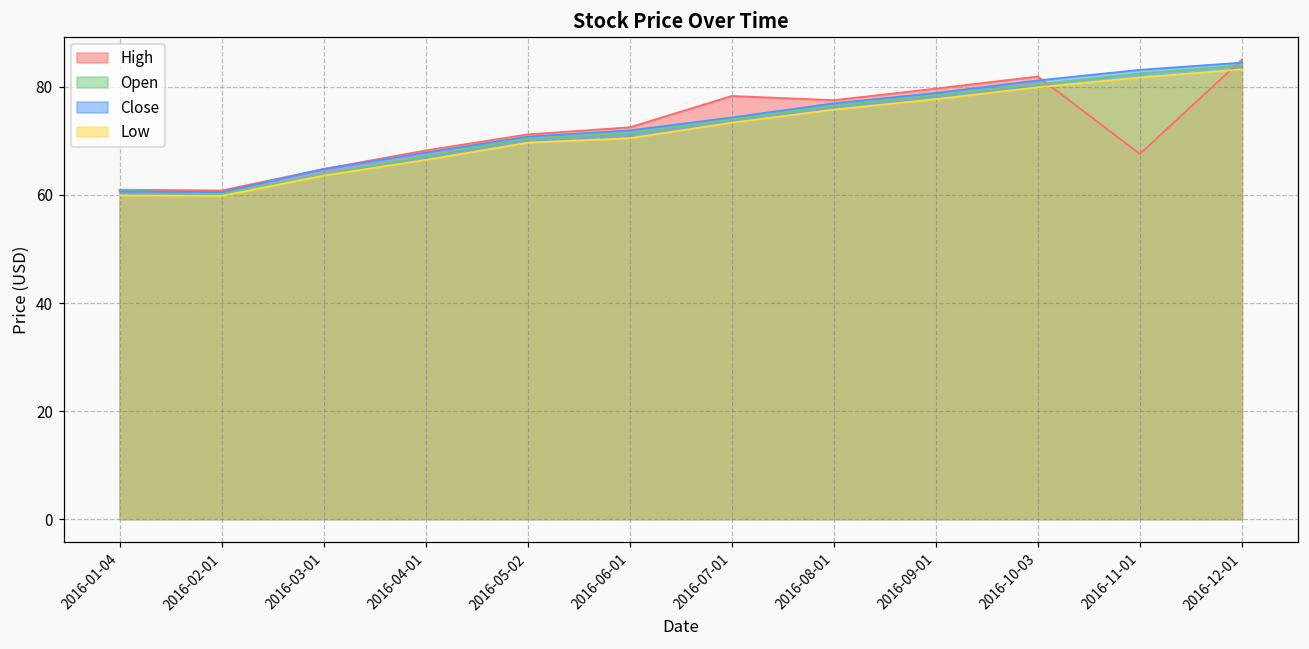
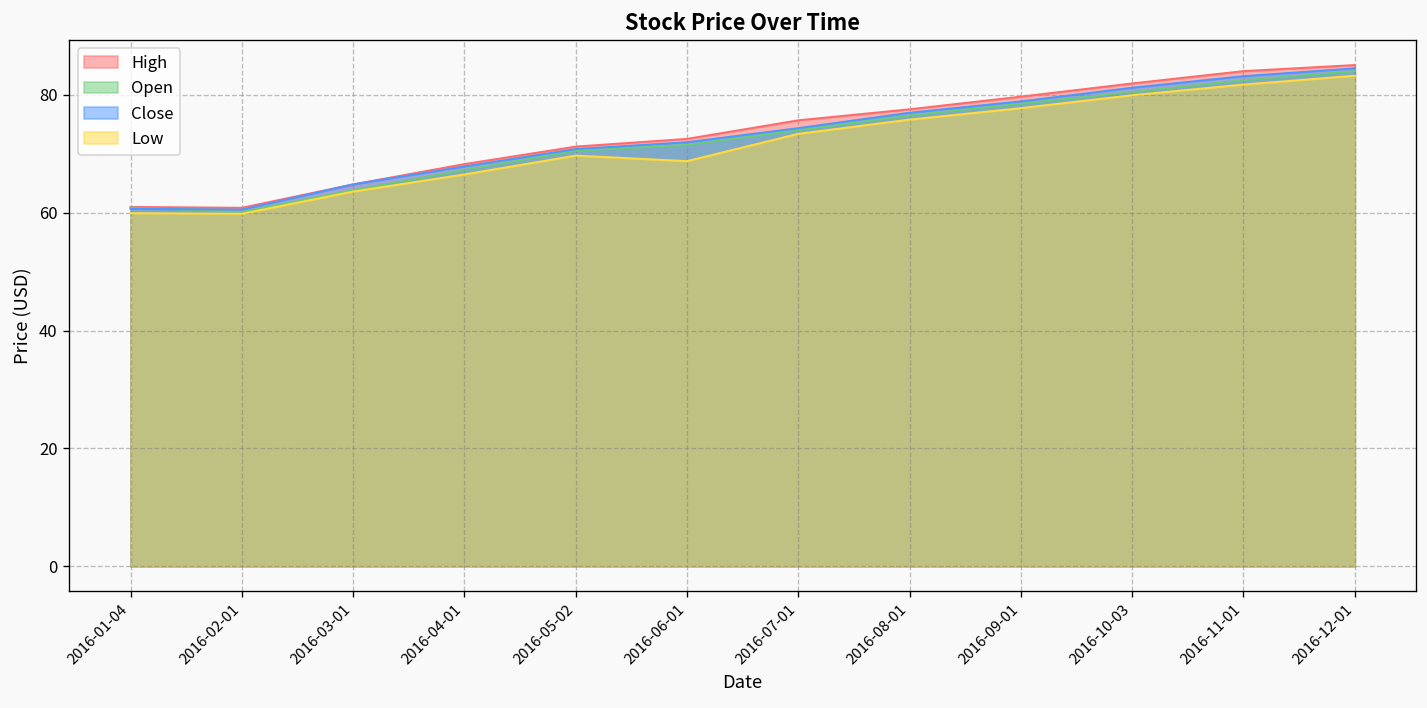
Low, 2016-06-01: 71 -> 69
High, 2016-07-01: 78 -> 76
High, 2016-11-01: 68 -> 84
